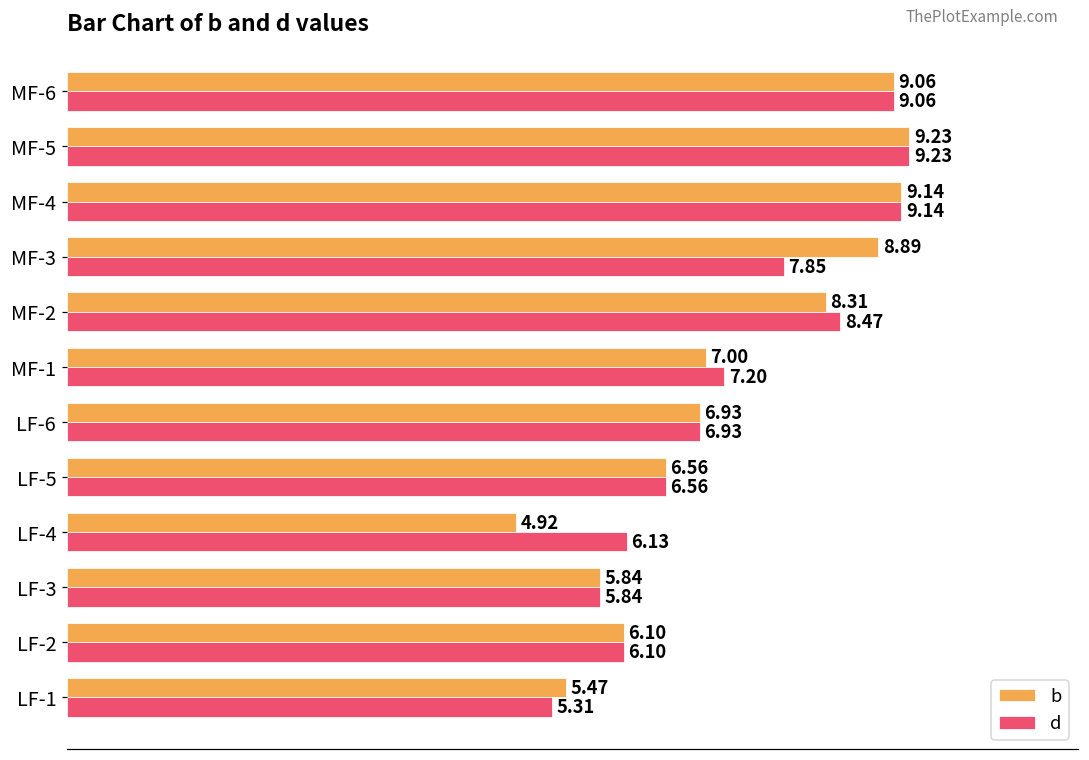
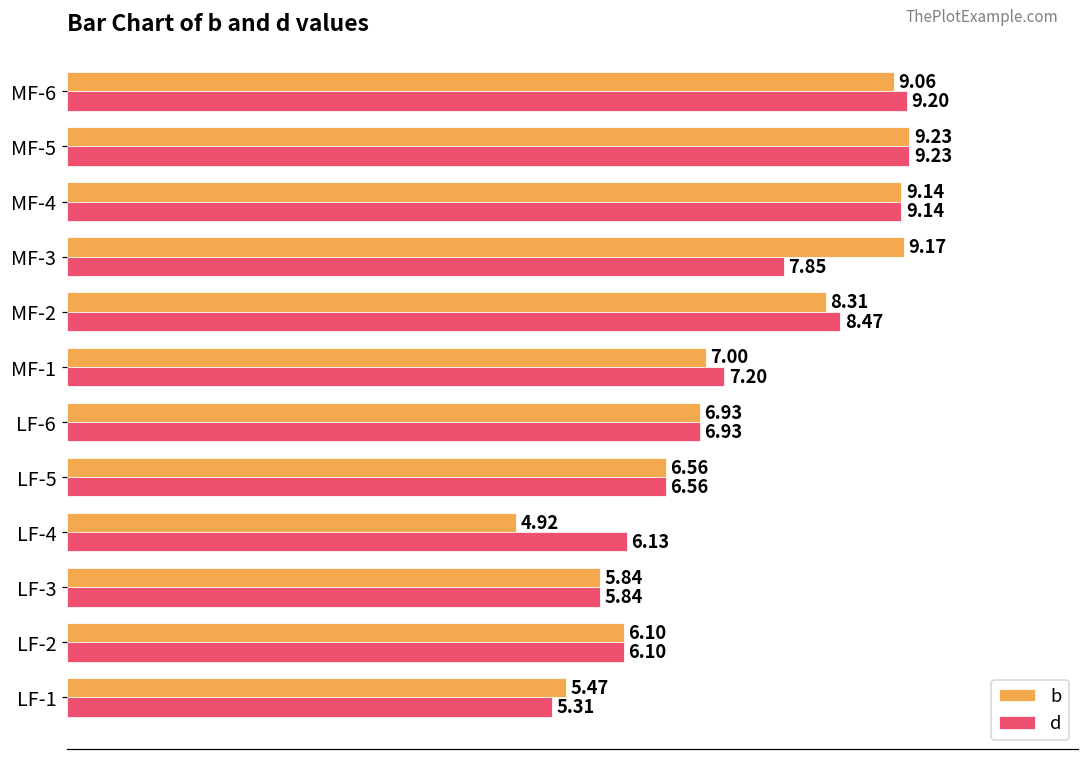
d, MF-6: 9.06 -> 9.20
b, MF-3: 8.89 -> 9.17
